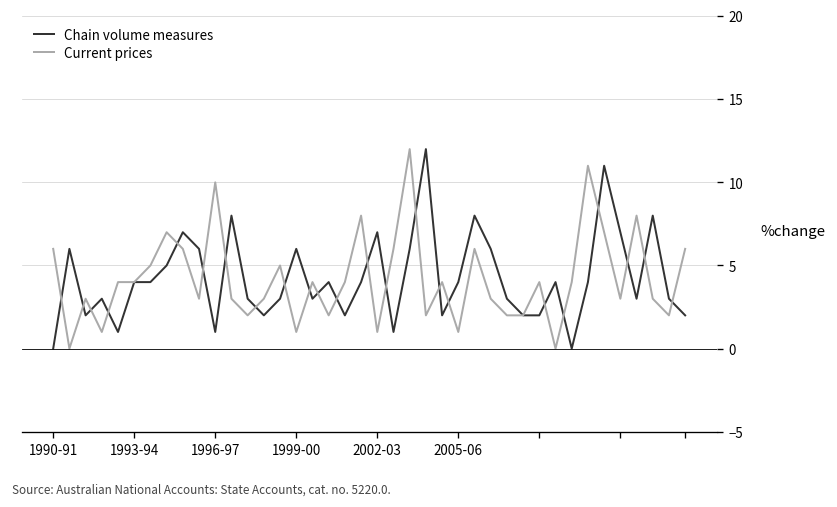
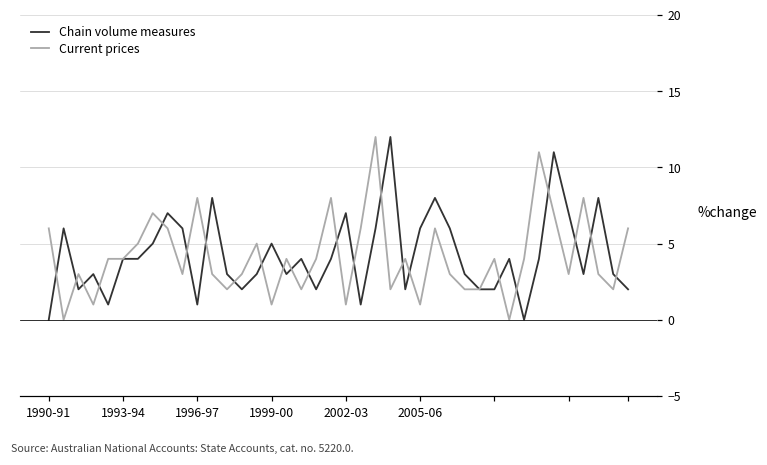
Current prices, 1996-97: 10 -> 8
Chain volume measures, 1999-00: 6 -> 5
Chain volume measures, 2005-06: 4 -> 6
